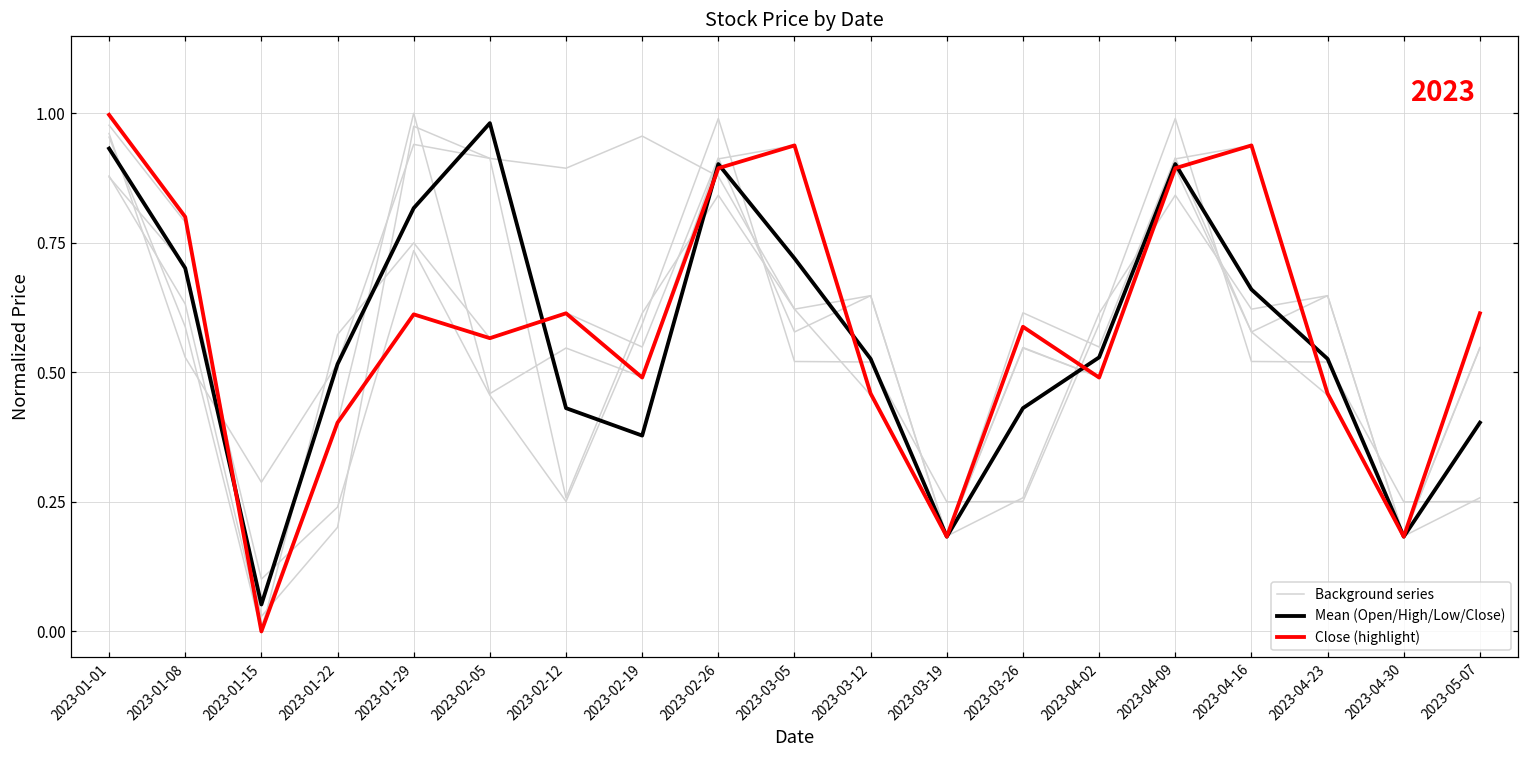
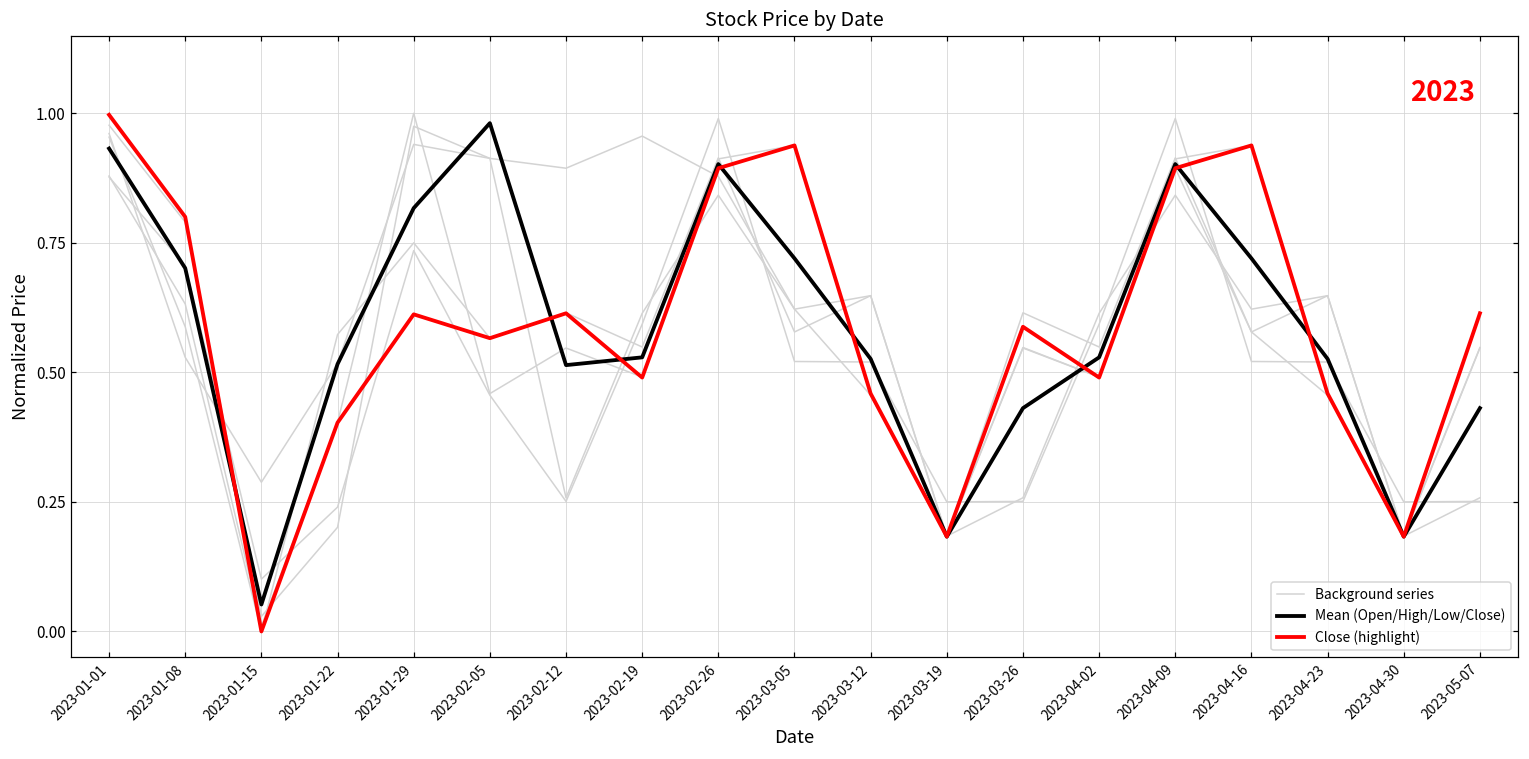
Mean (Open/High/Low/Close), 2023-02-12: 0.43 -> 0.51
Mean (Open/High/Low/Close), 2023-02-19: 0.38 -> 0.53
Mean (Open/High/Low/Close), 2023-04-16: 0.66 -> 0.72
Mean (Open/High/Low/Close), 2023-05-07: 0.40 -> 0.43
